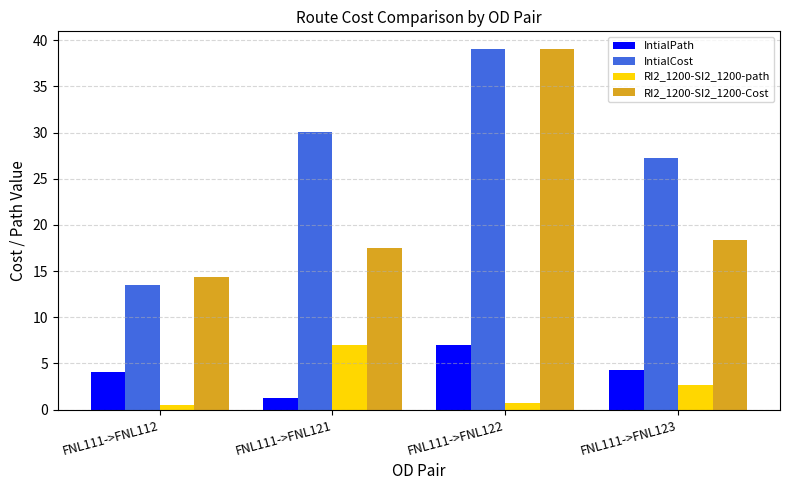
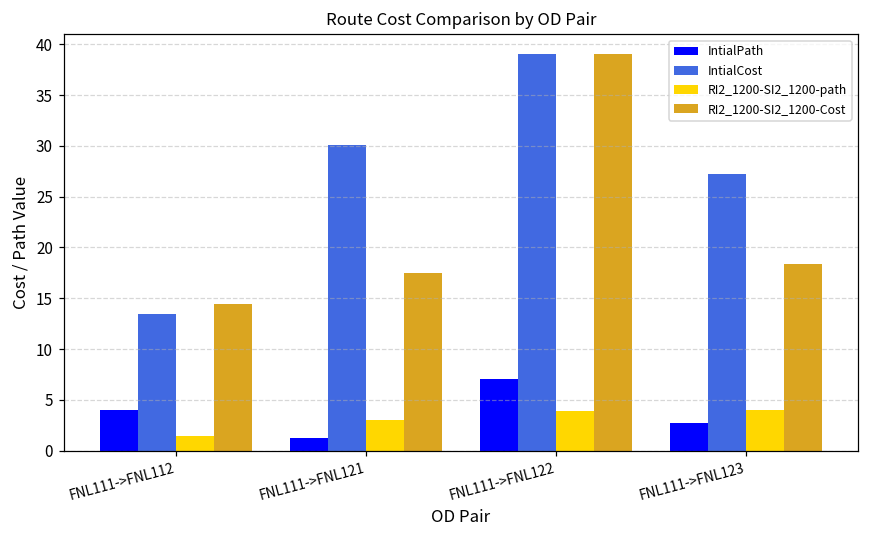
RI2_1200-SI2_1200-path, FNL111->FNL112: 0 -> 1
RI2_1200-SI2_1200-path, FNL111->FNL121: 7 -> 3
RI2_1200-SI2_1200-path, FNL111->FNL122: 1 -> 4
IntialPath, FNL111->FNL123: 4 -> 3
RI2_1200-SI2_1200-path, FNL111->FNL123: 3 -> 4
